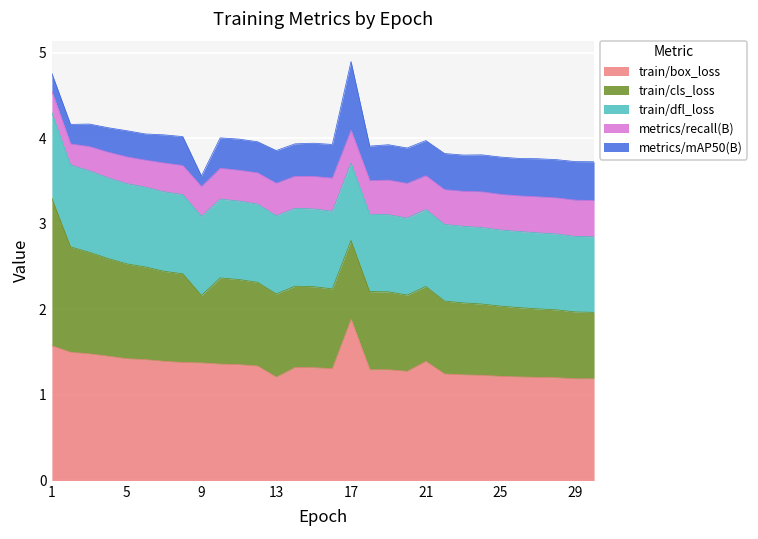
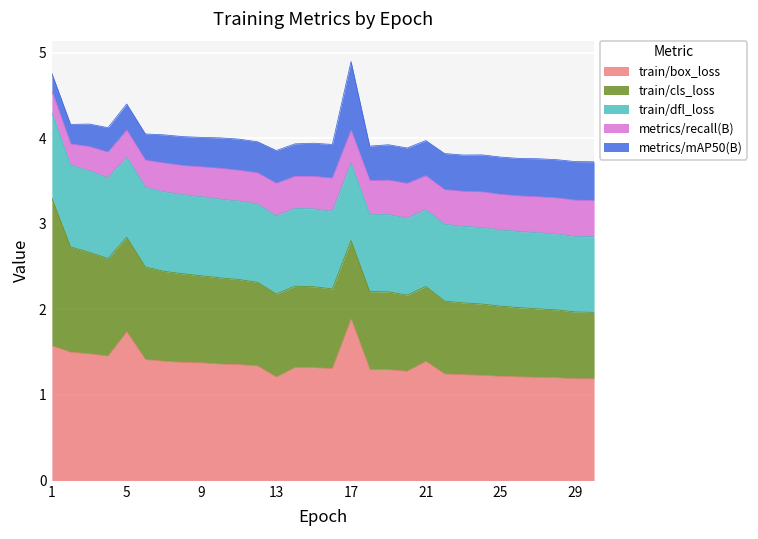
train/box_loss, 5: 1.4 -> 1.7
train/cls_loss, 9: 0.8 -> 1.0
metrics/mAP50(B), 9: 0.1 -> 0.3
